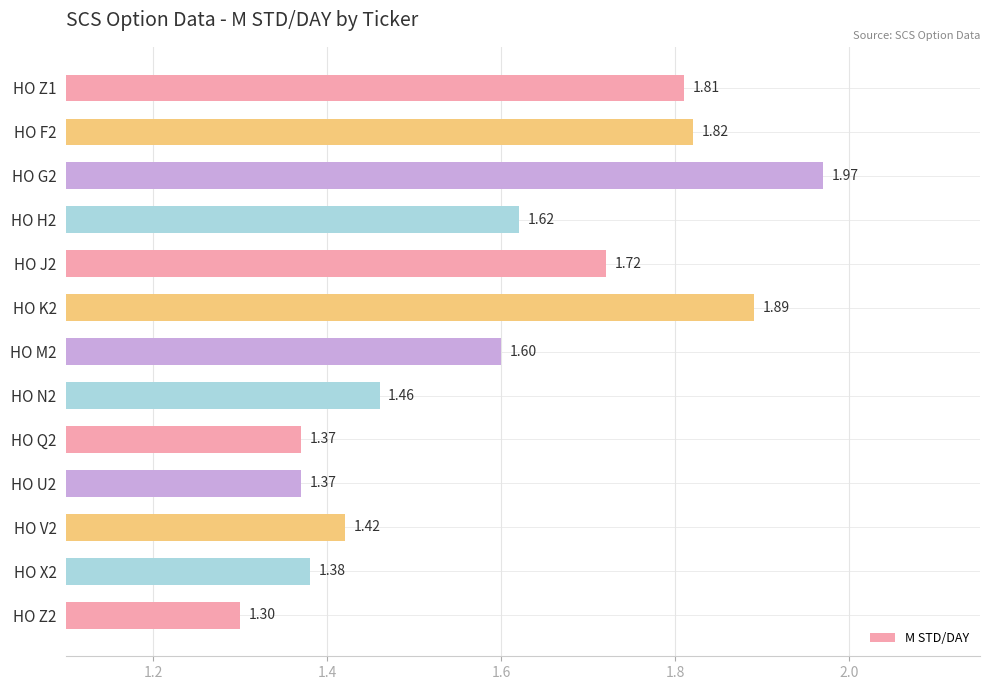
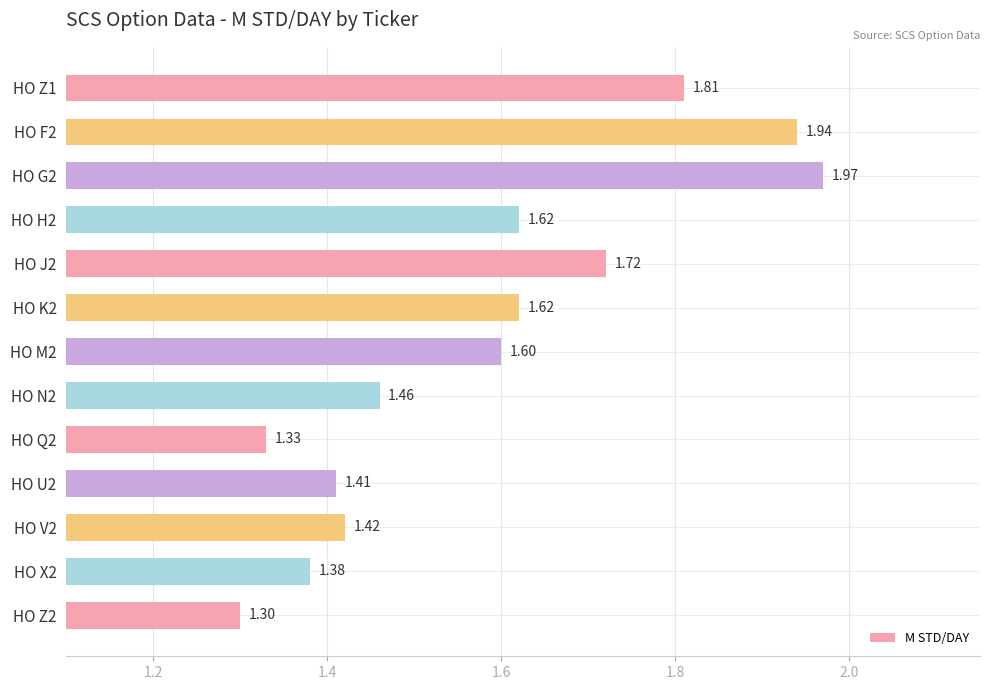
HO F2: 1.82 -> 1.94
HO K2: 1.89 -> 1.62
HO Q2: 1.37 -> 1.33
HO U2: 1.37 -> 1.41
